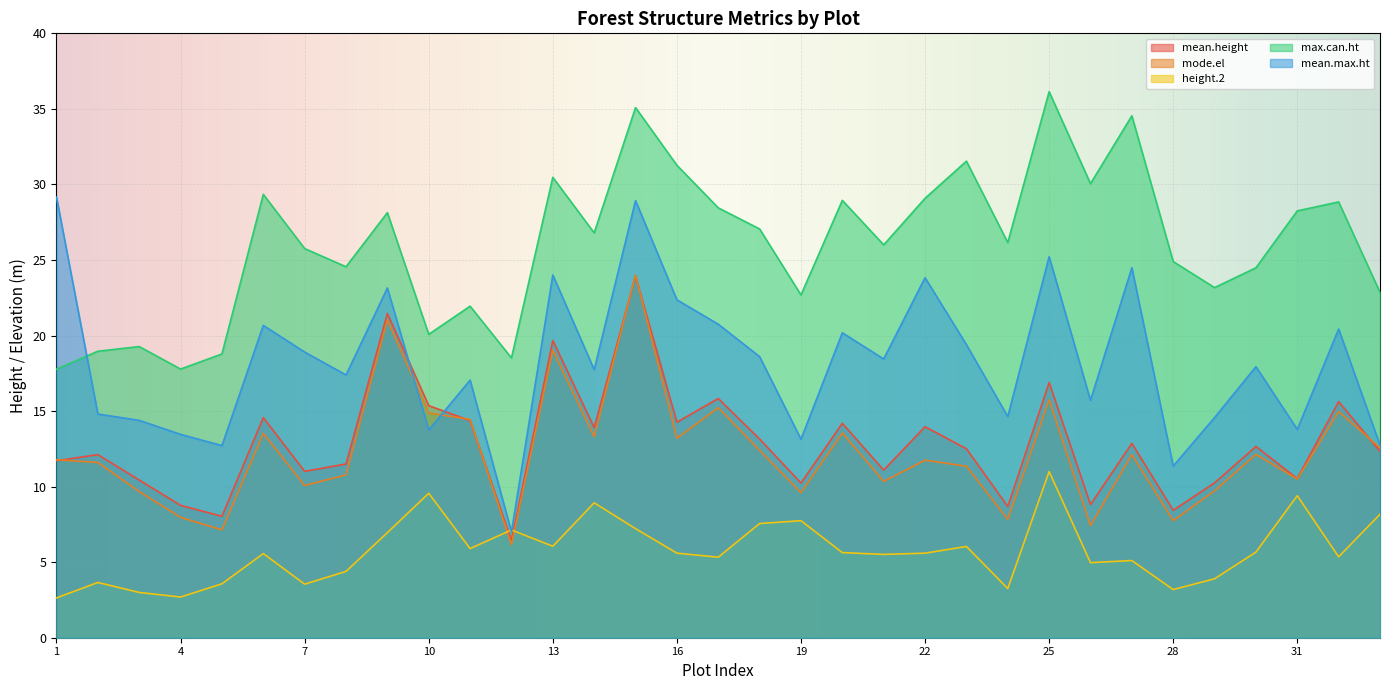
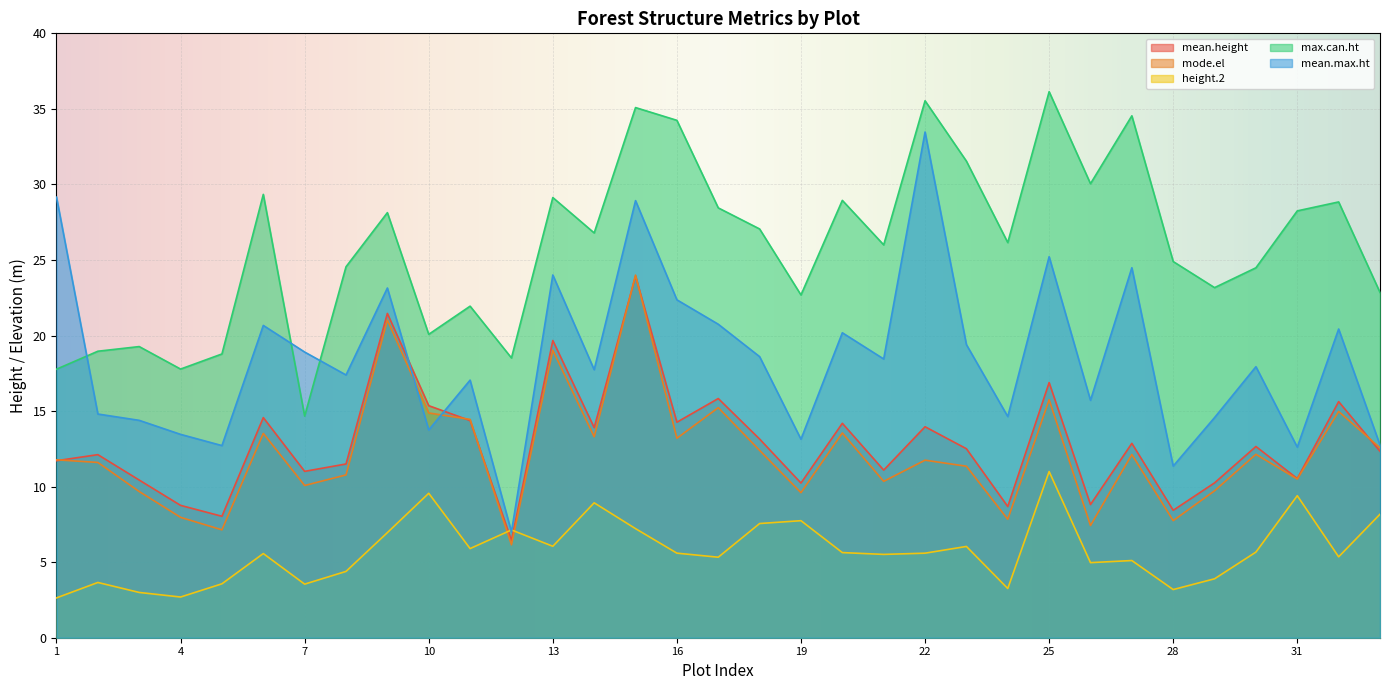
max.can.ht, 7: 25.8 -> 14.7
max.can.ht, 13: 30.5 -> 29.1
max.can.ht, 16: 31.3 -> 34.2
max.can.ht, 22: 29.1 -> 35.5
mean.max.ht, 22: 23.8 -> 33.5
mean.max.ht, 31: 13.8 -> 12.6
